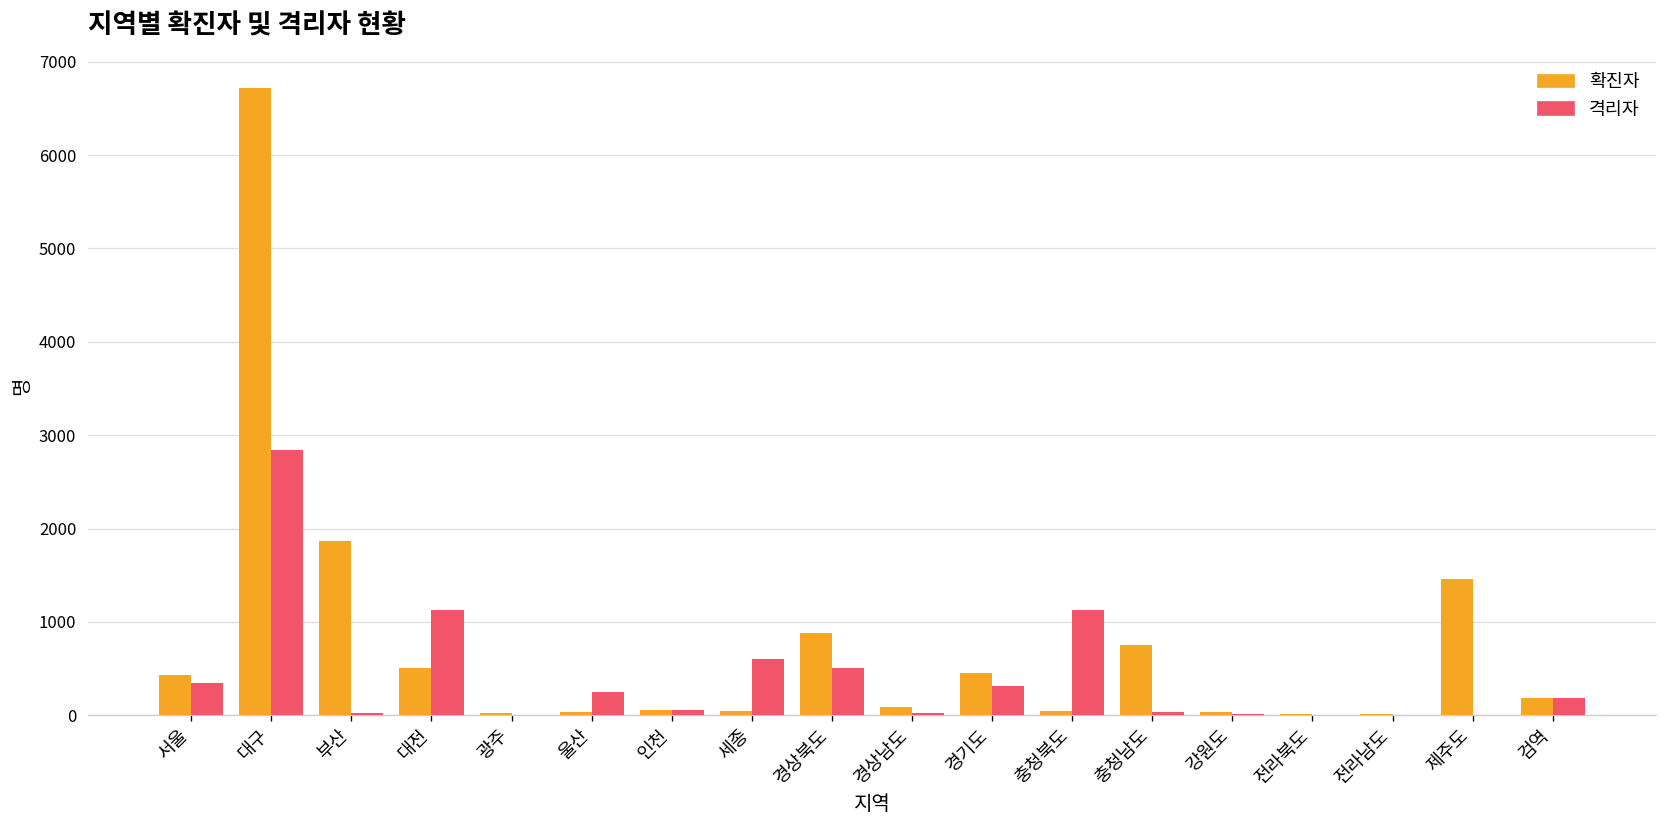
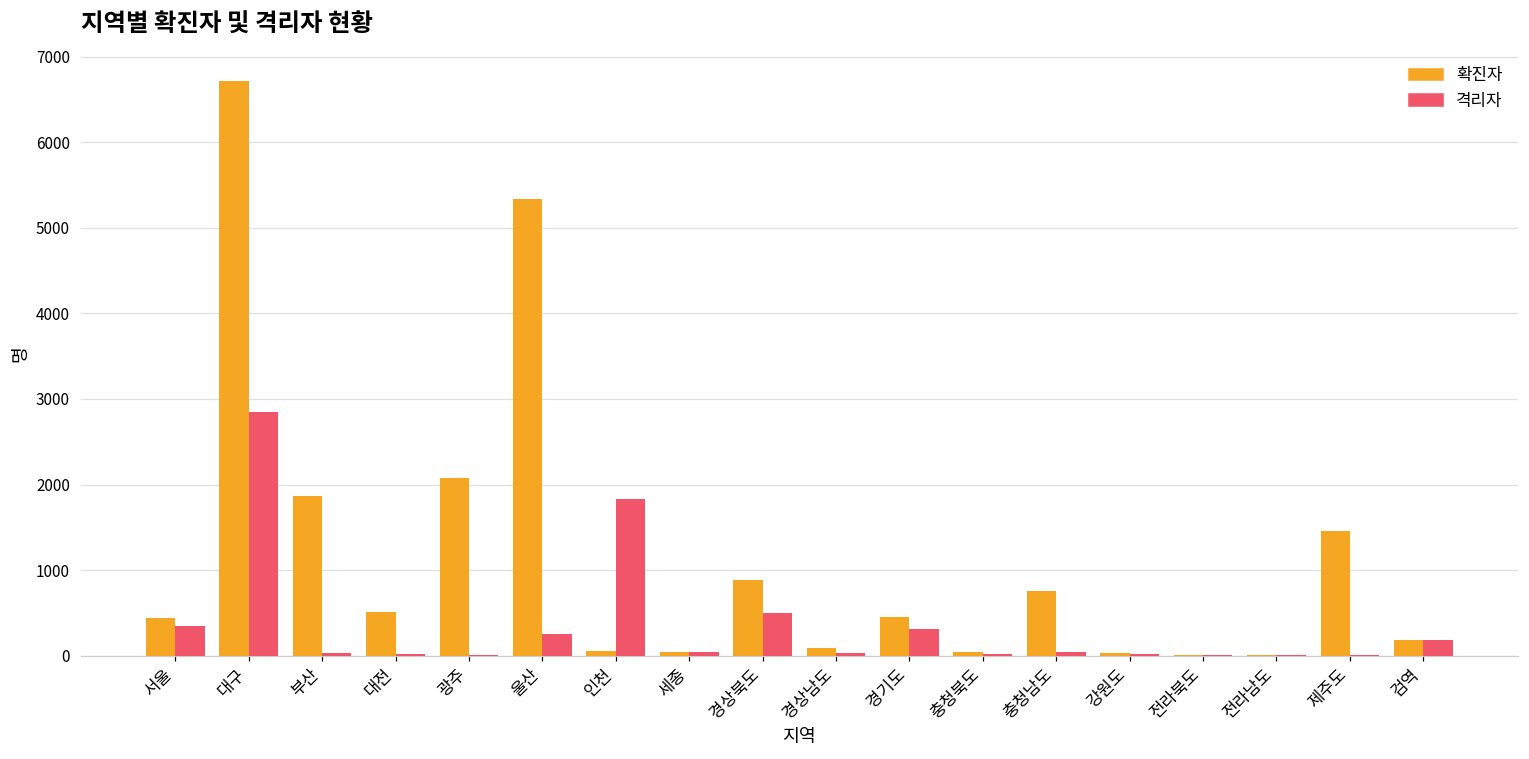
격리자, 대전: 1100 -> 0
확진자, 광주: 0 -> 2100
확진자, 울산: 0 -> 5300
격리자, 인천: 100 -> 1800
격리자, 세종: 600 -> 0
격리자, 충청북도: 1100 -> 0
